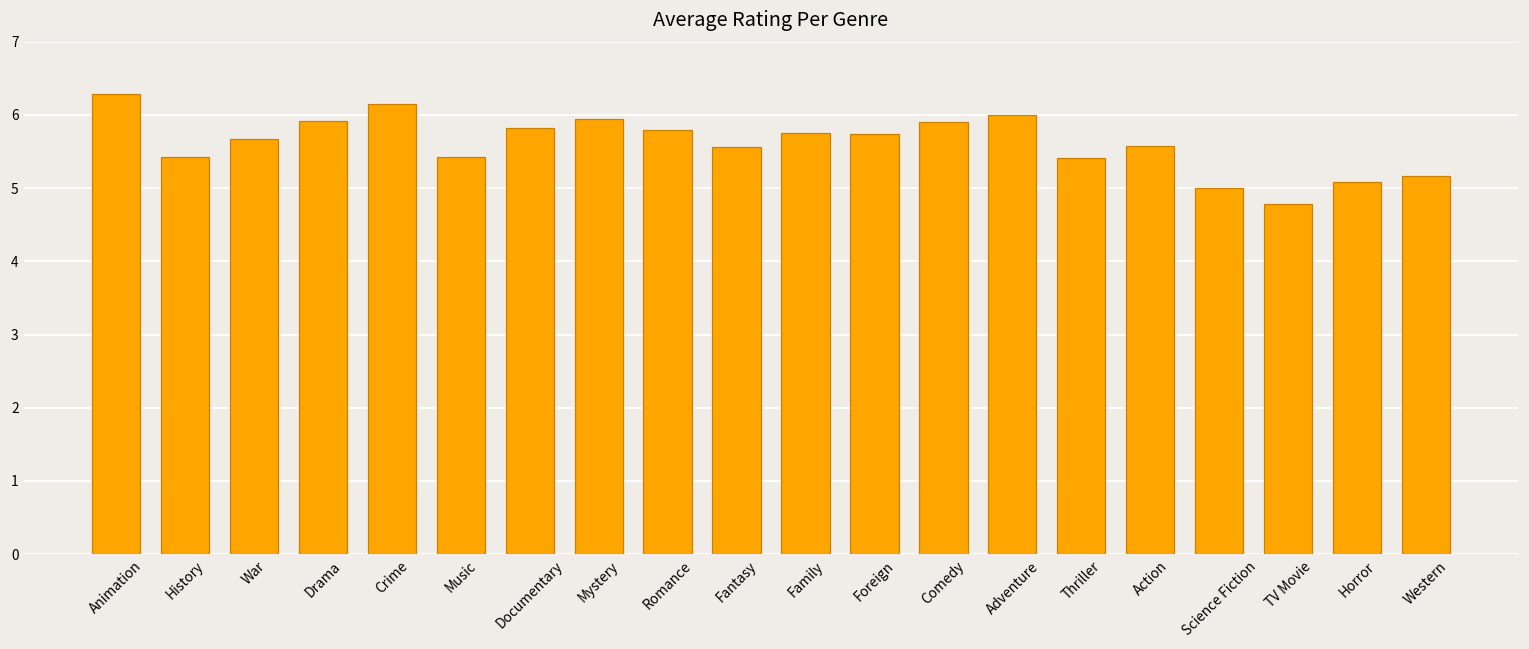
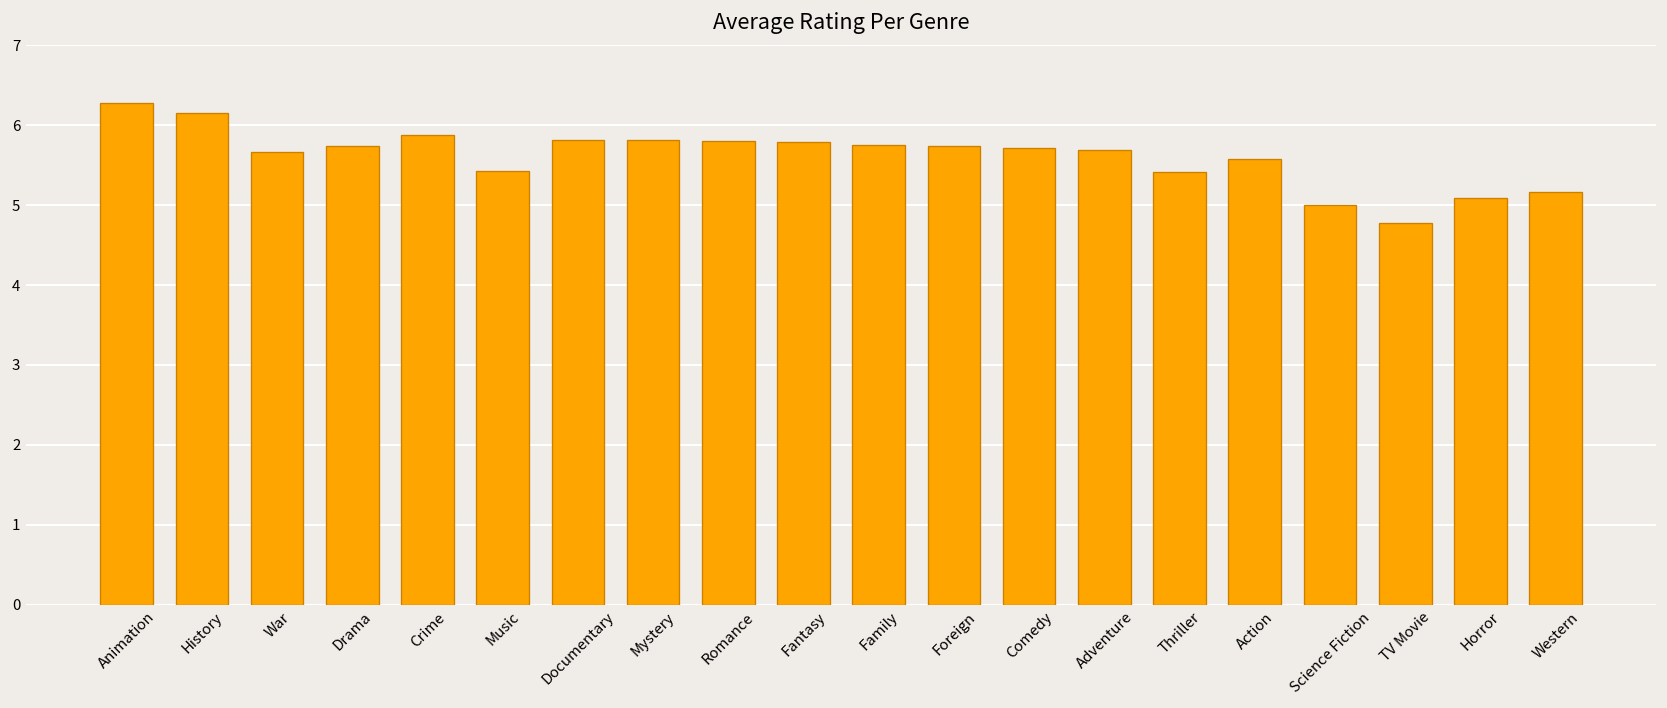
History: 5.4 -> 6.2
Drama: 5.9 -> 5.7
Crime: 6.2 -> 5.9
Mystery: 6.0 -> 5.8
Fantasy: 5.6 -> 5.8
Comedy: 5.9 -> 5.7
Adventure: 6.0 -> 5.7
